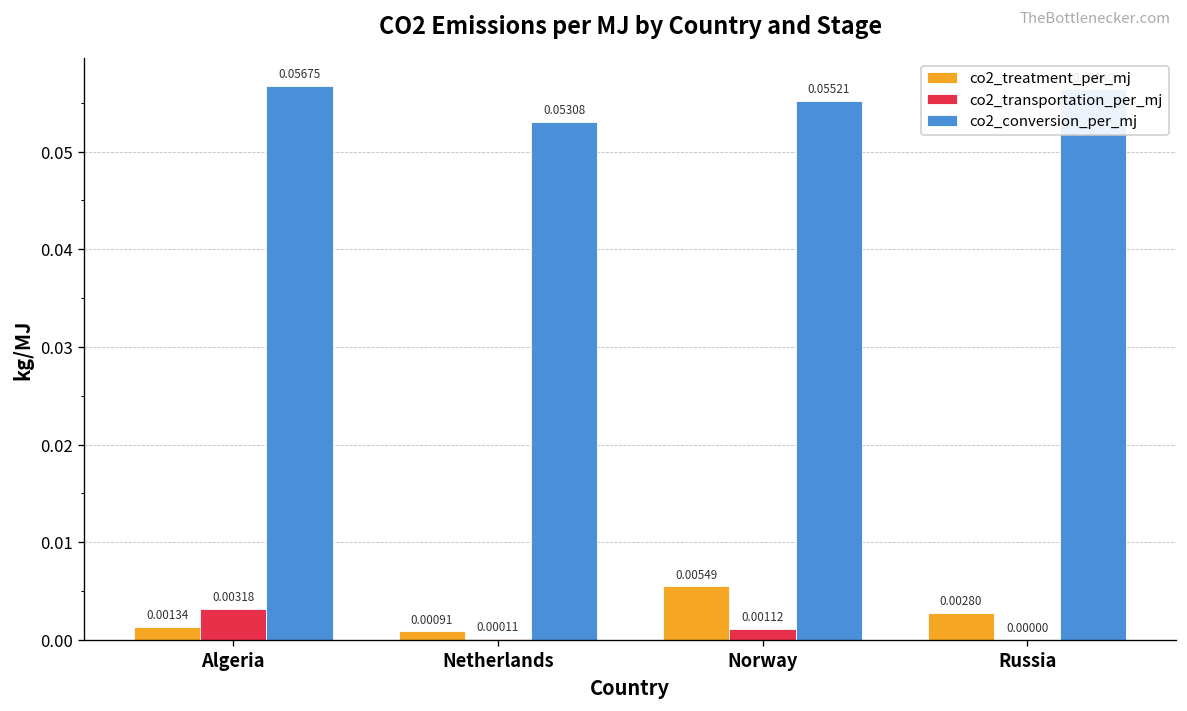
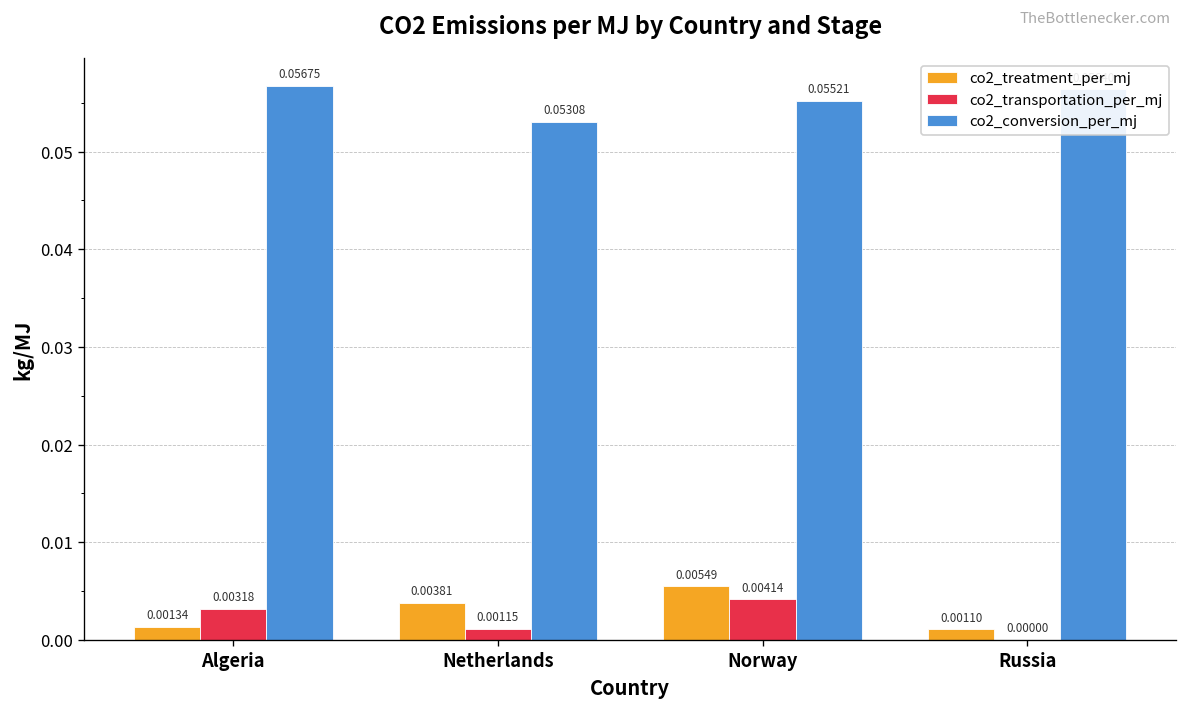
co2_treatment_per_mj, Netherlands: 0.00091 -> 0.00381
co2_transportation_per_mj, Netherlands: 0.00011 -> 0.00115
co2_transportation_per_mj, Norway: 0.00112 -> 0.00414
co2_treatment_per_mj, Russia: 0.00280 -> 0.00110
